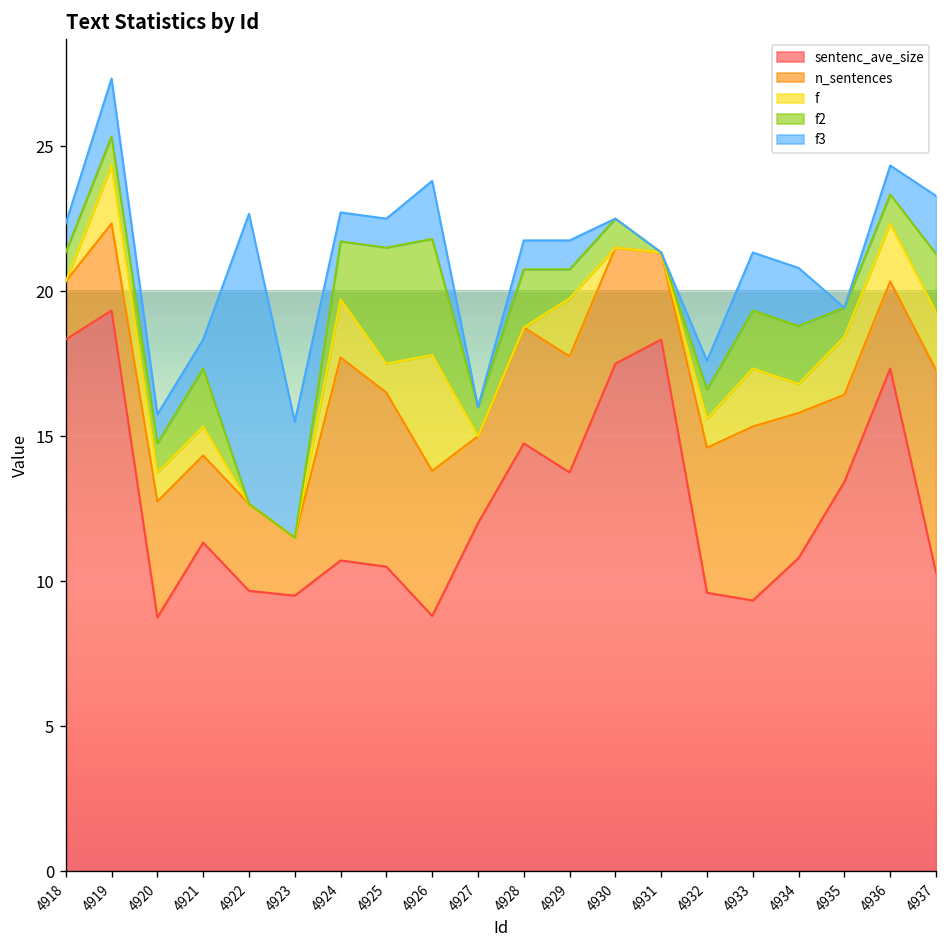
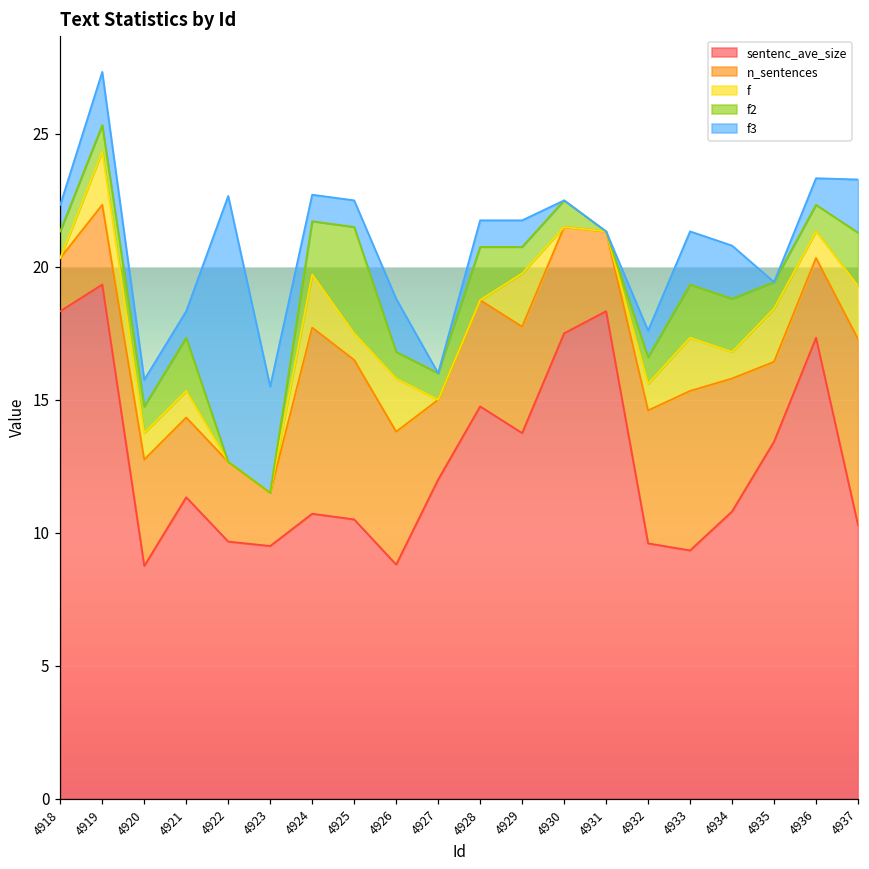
f, 4926: 4 -> 2
f2, 4926: 4 -> 1
f, 4936: 2 -> 1
